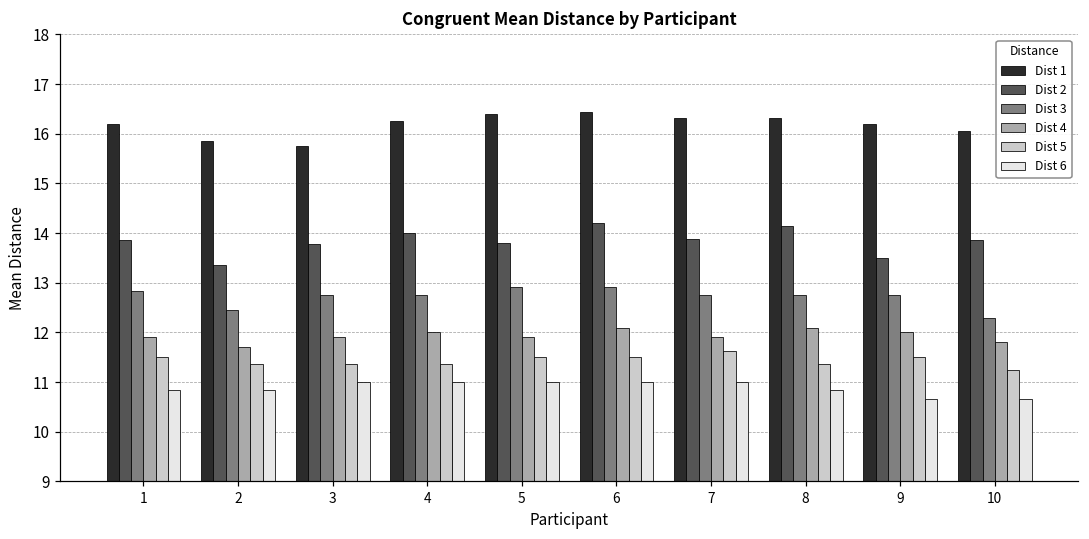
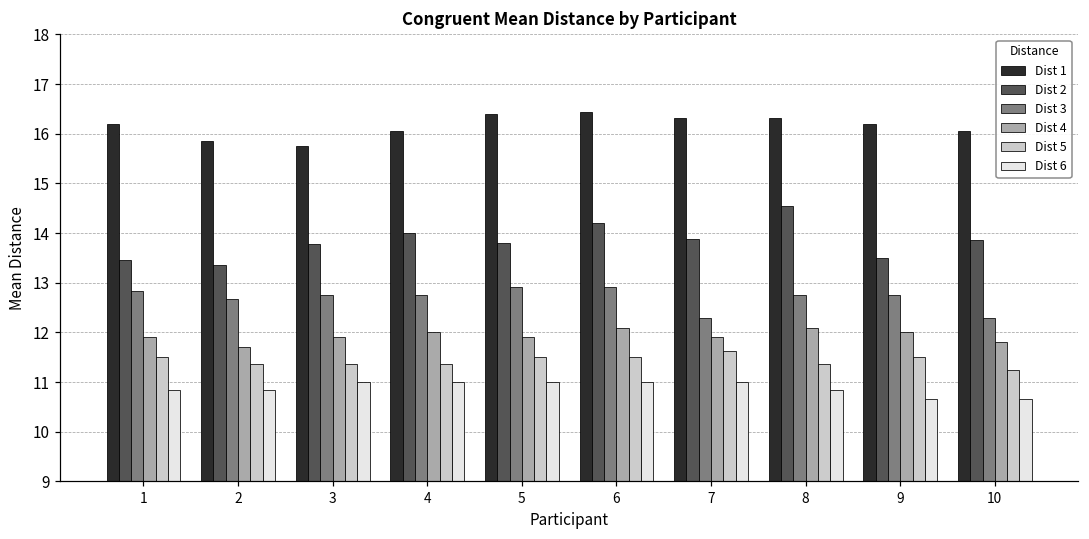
Dist 2, 1: 13.9 -> 13.5
Dist 3, 2: 12.5 -> 12.7
Dist 1, 4: 16.3 -> 16.1
Dist 3, 7: 12.8 -> 12.3
Dist 2, 8: 14.1 -> 14.5
